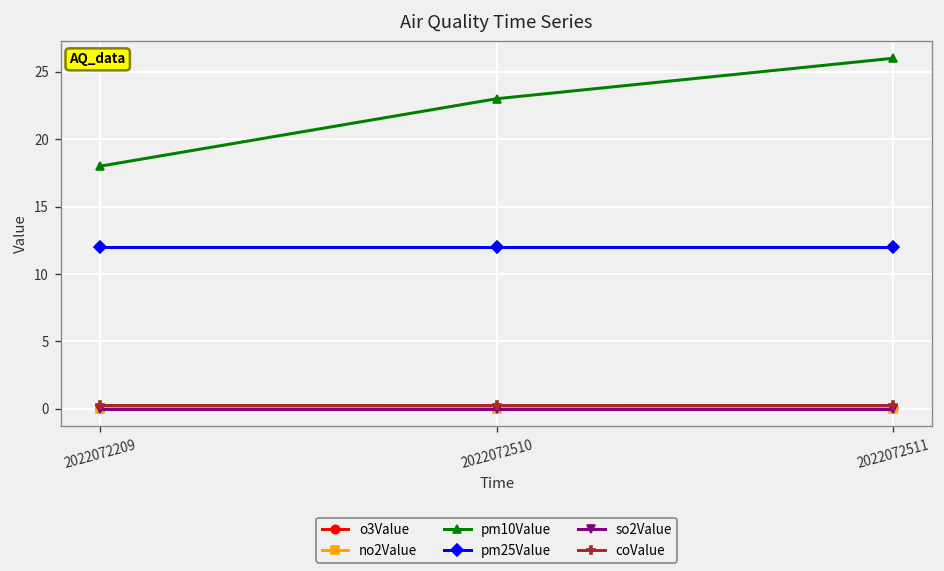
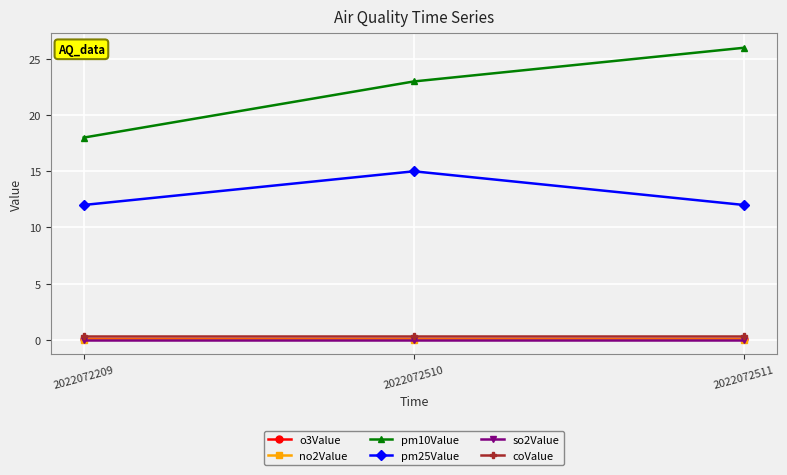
pm25Value, 2022072510: 12 -> 15
